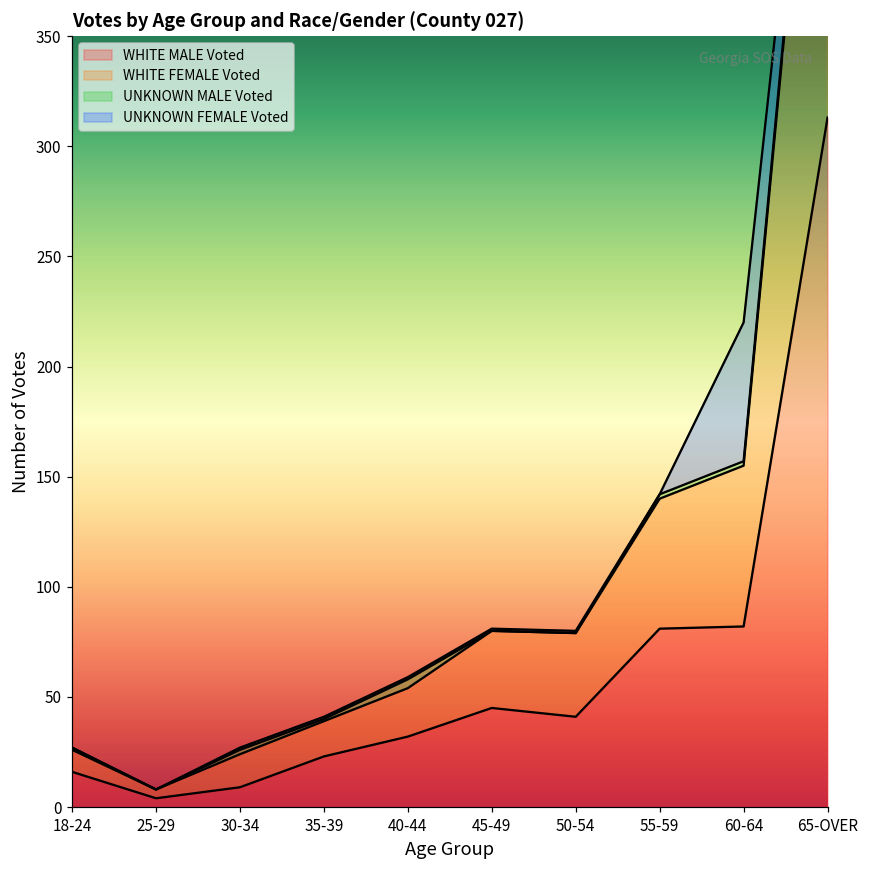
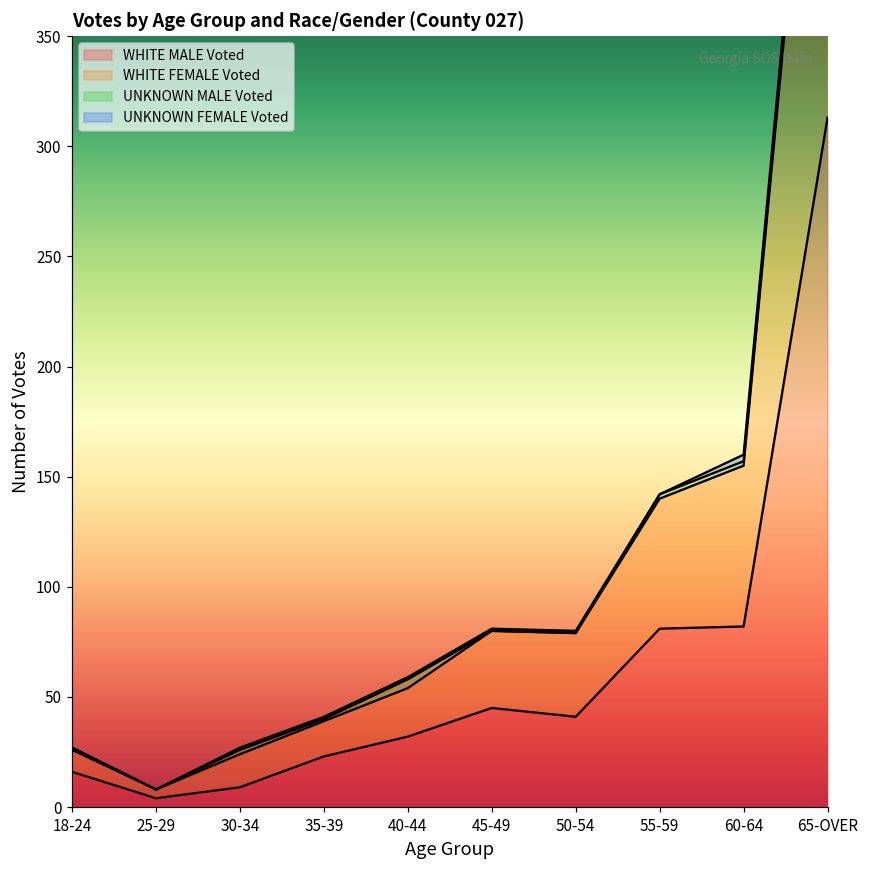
UNKNOWN FEMALE Voted, 60-64: 63 -> 3
